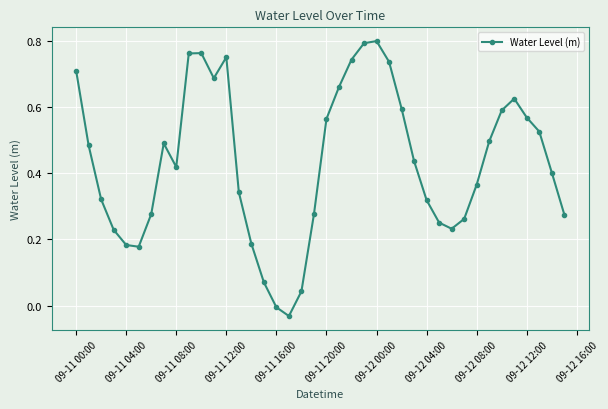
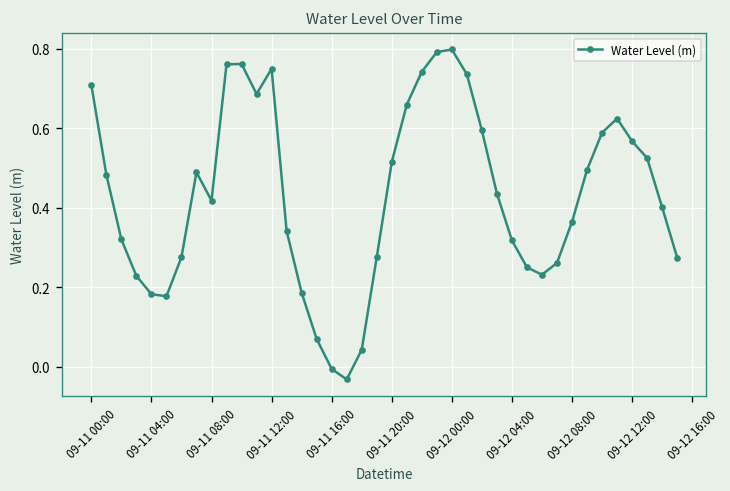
09-11 20:00: 0.56 -> 0.52
